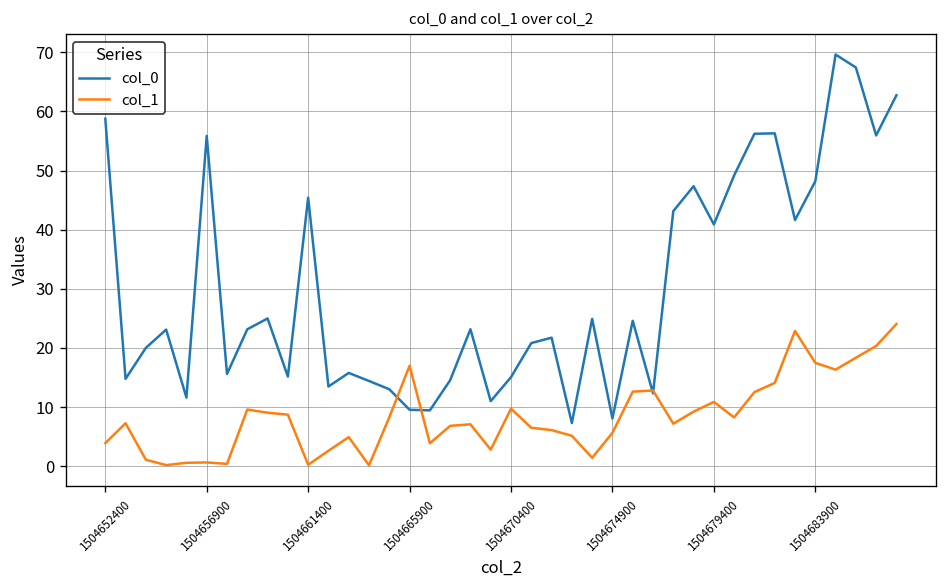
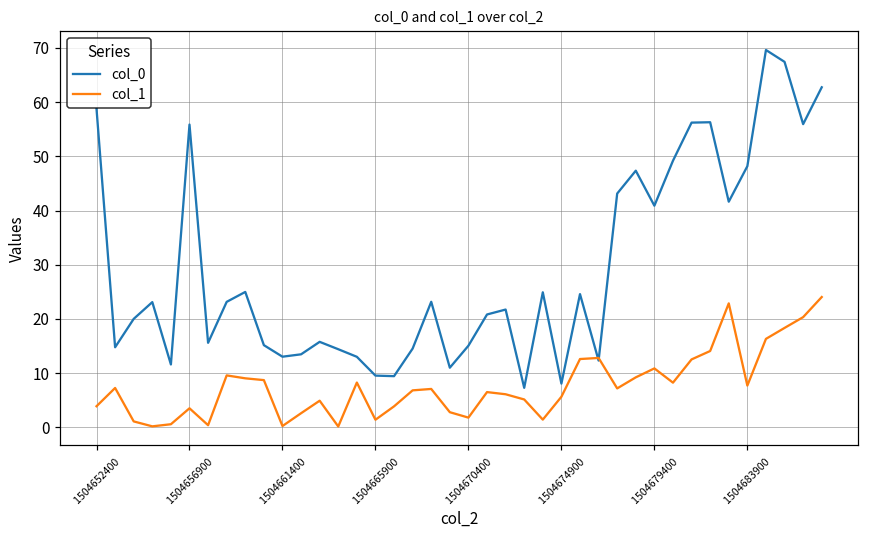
col_1, 1504656900: 1 -> 4
col_0, 1504661400: 45 -> 13
col_1, 1504665900: 17 -> 1
col_1, 1504670400: 10 -> 2
col_1, 1504683900: 17 -> 8
